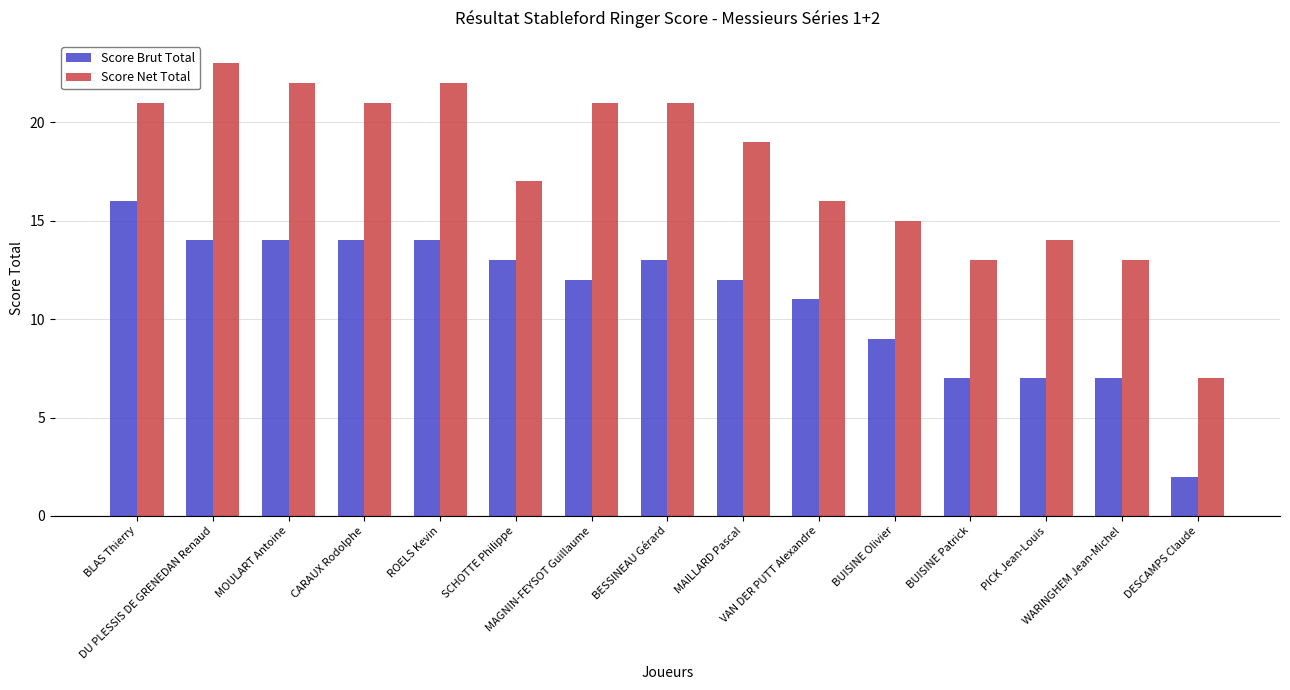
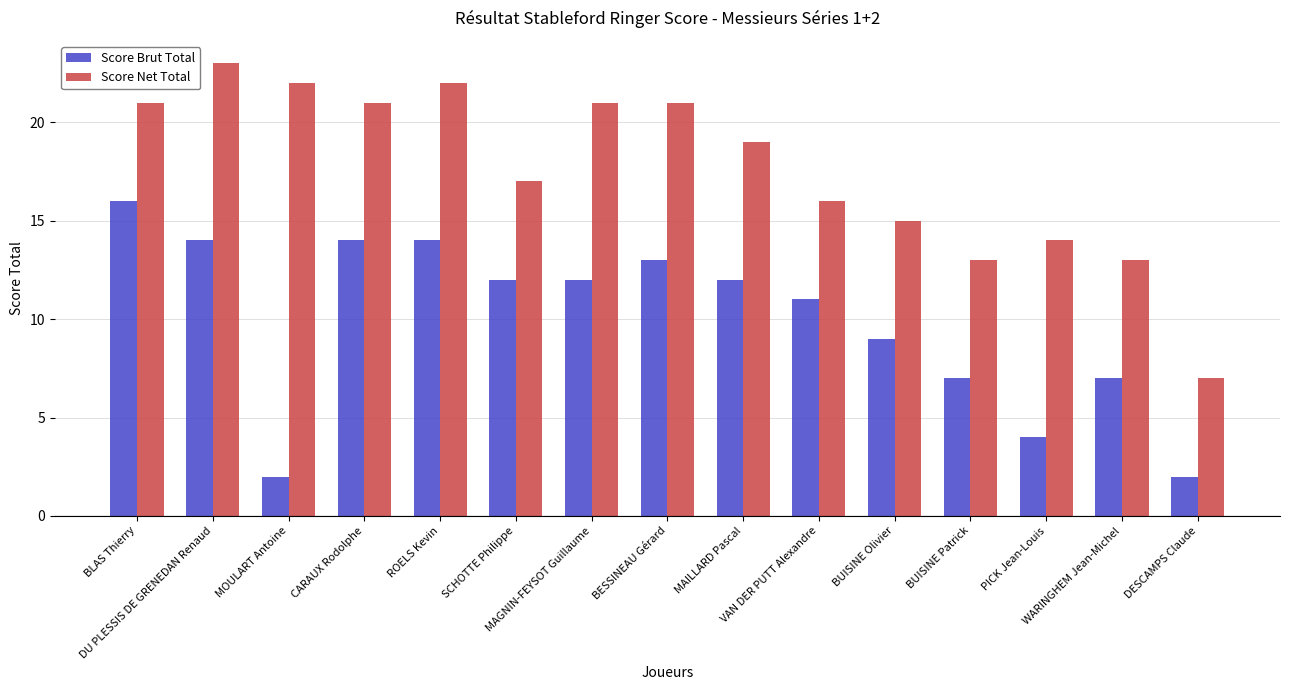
Score Brut Total, MOULART Antoine: 14 -> 2
Score Brut Total, SCHOTTE Philippe: 13 -> 12
Score Brut Total, PICK Jean-Louis: 7 -> 4
